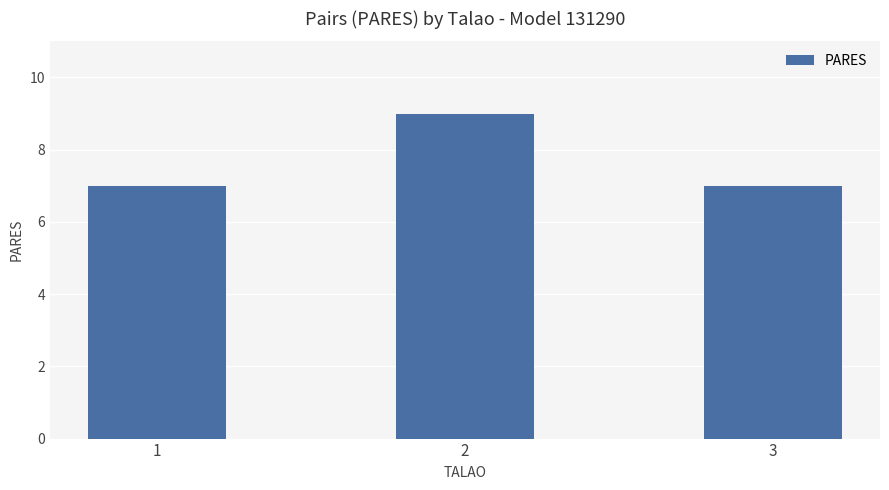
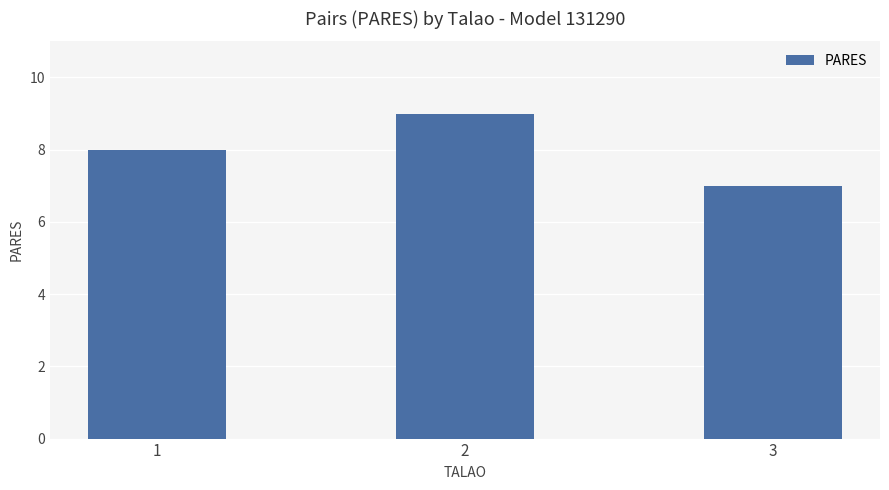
1: 7 -> 8
